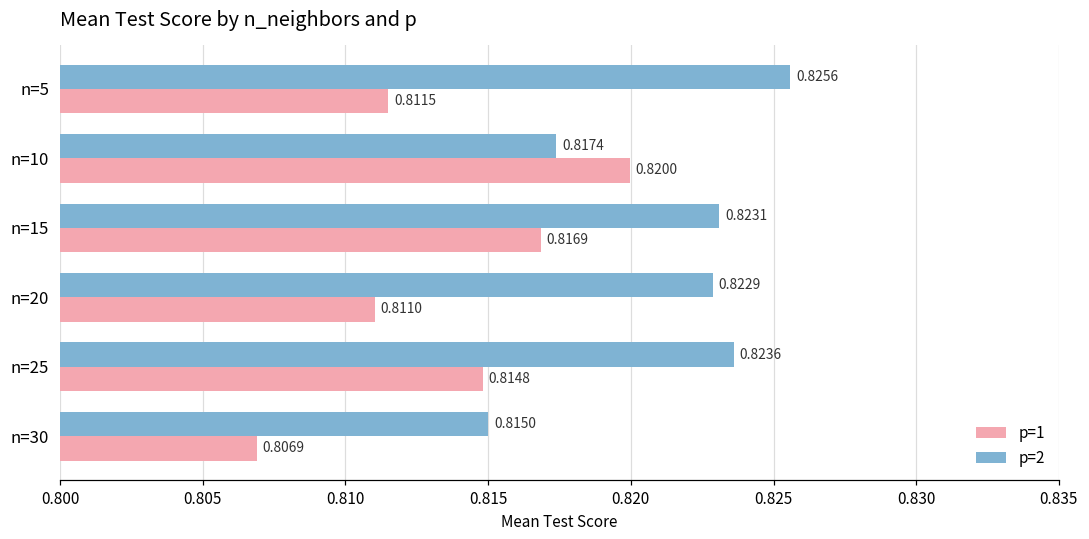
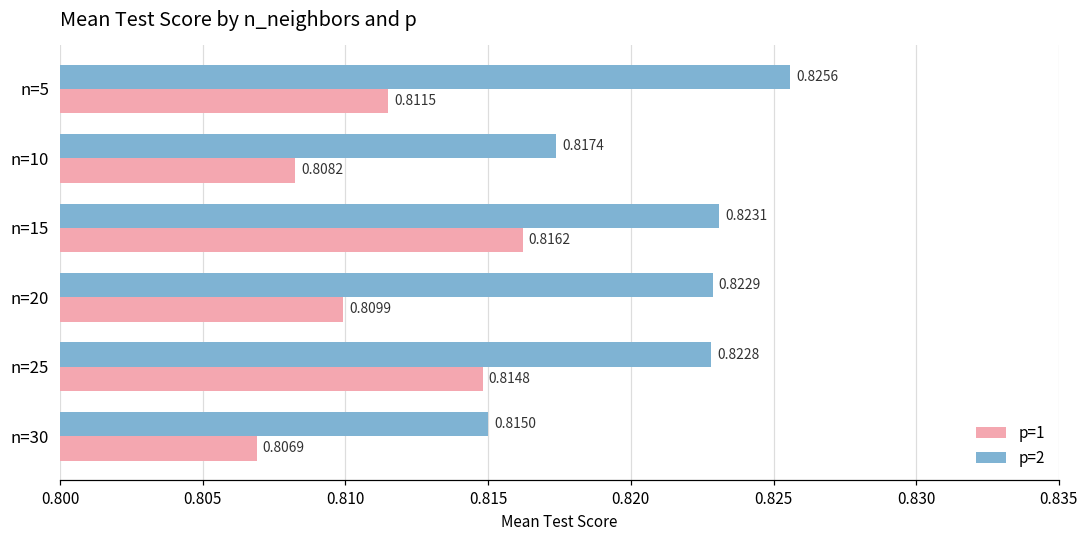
p=1, n=10: 0.8200 -> 0.8082
p=1, n=15: 0.8169 -> 0.8162
p=1, n=20: 0.8110 -> 0.8099
p=2, n=25: 0.8236 -> 0.8228
